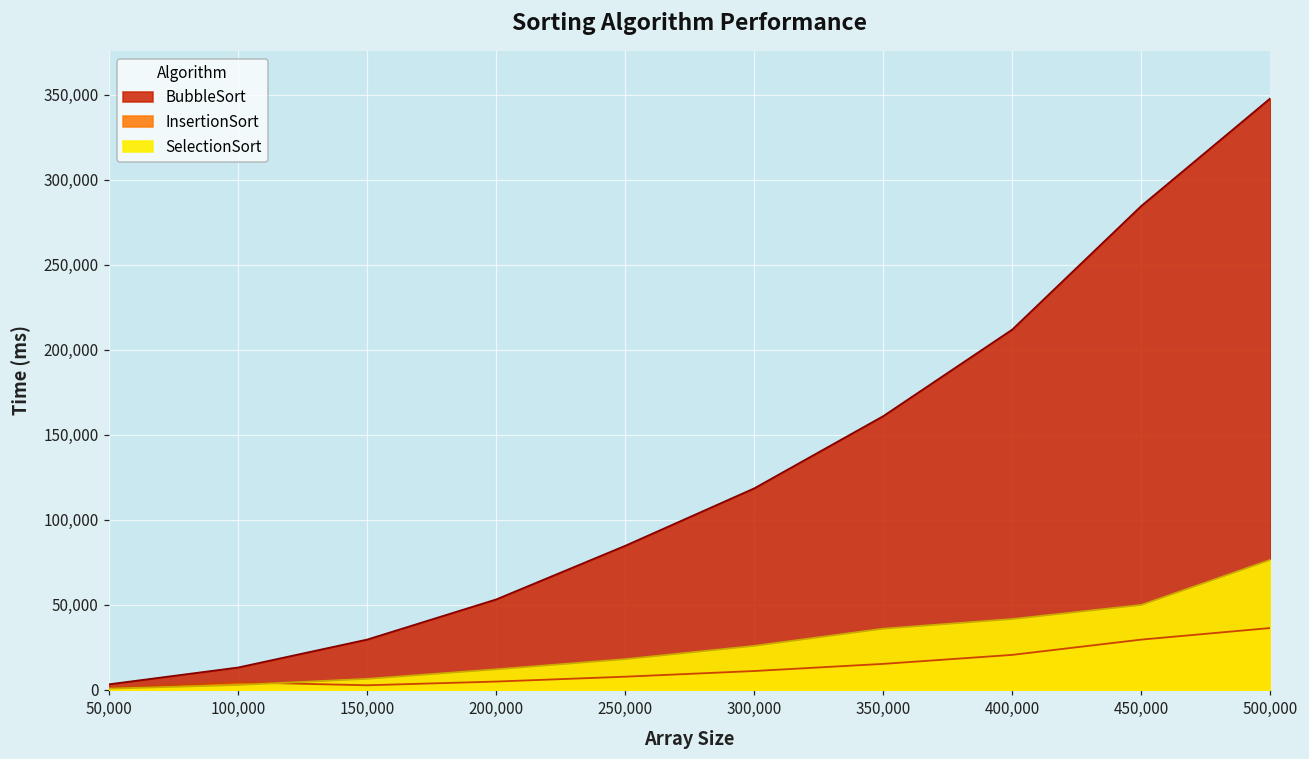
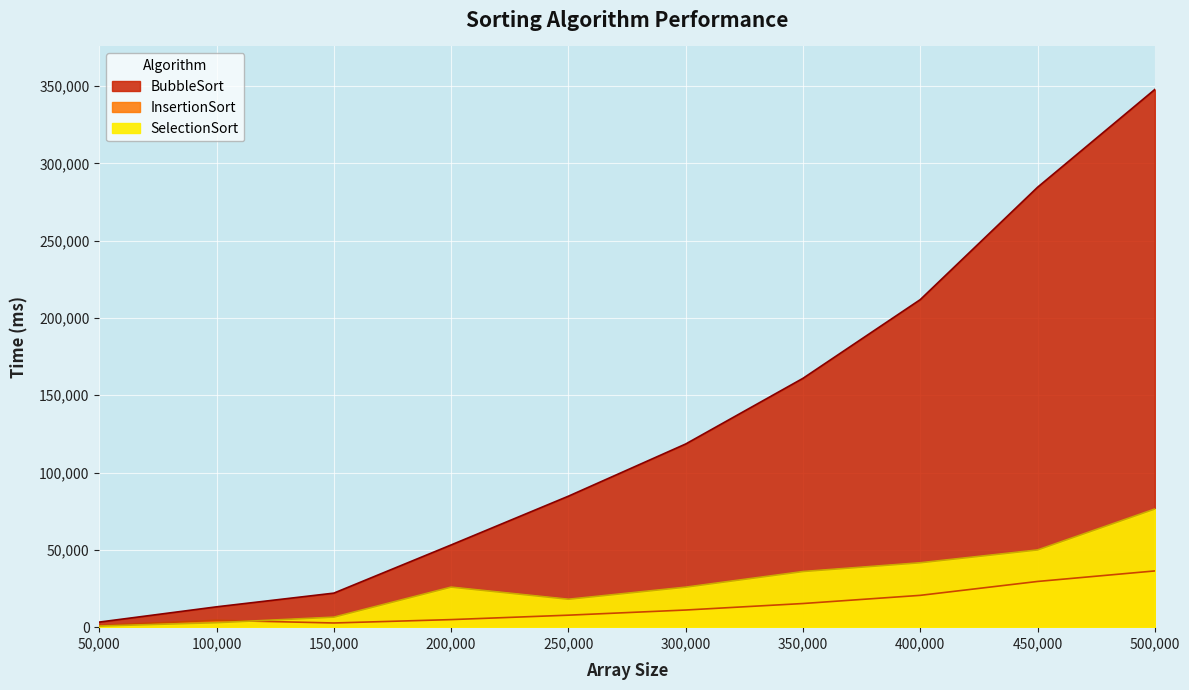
BubbleSort, 150,000: 30,000 -> 22,000
SelectionSort, 200,000: 12,000 -> 26,000
